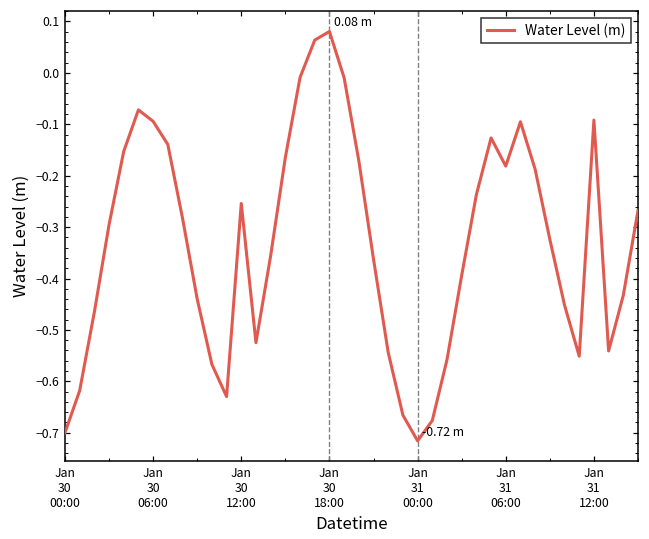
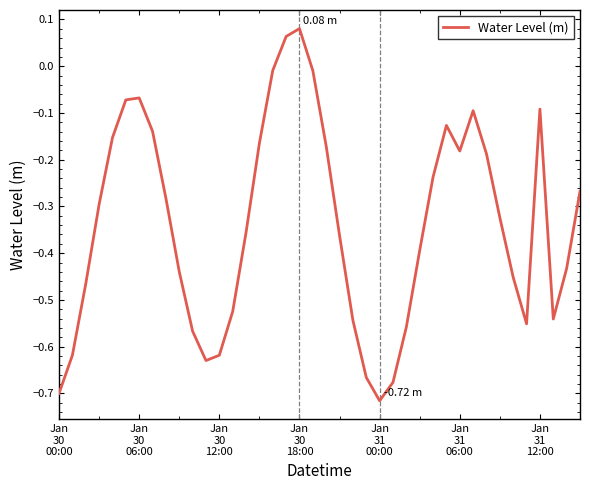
Jan 30 06:00: -0.09 -> -0.07
Jan 30 12:00: -0.25 -> -0.62
